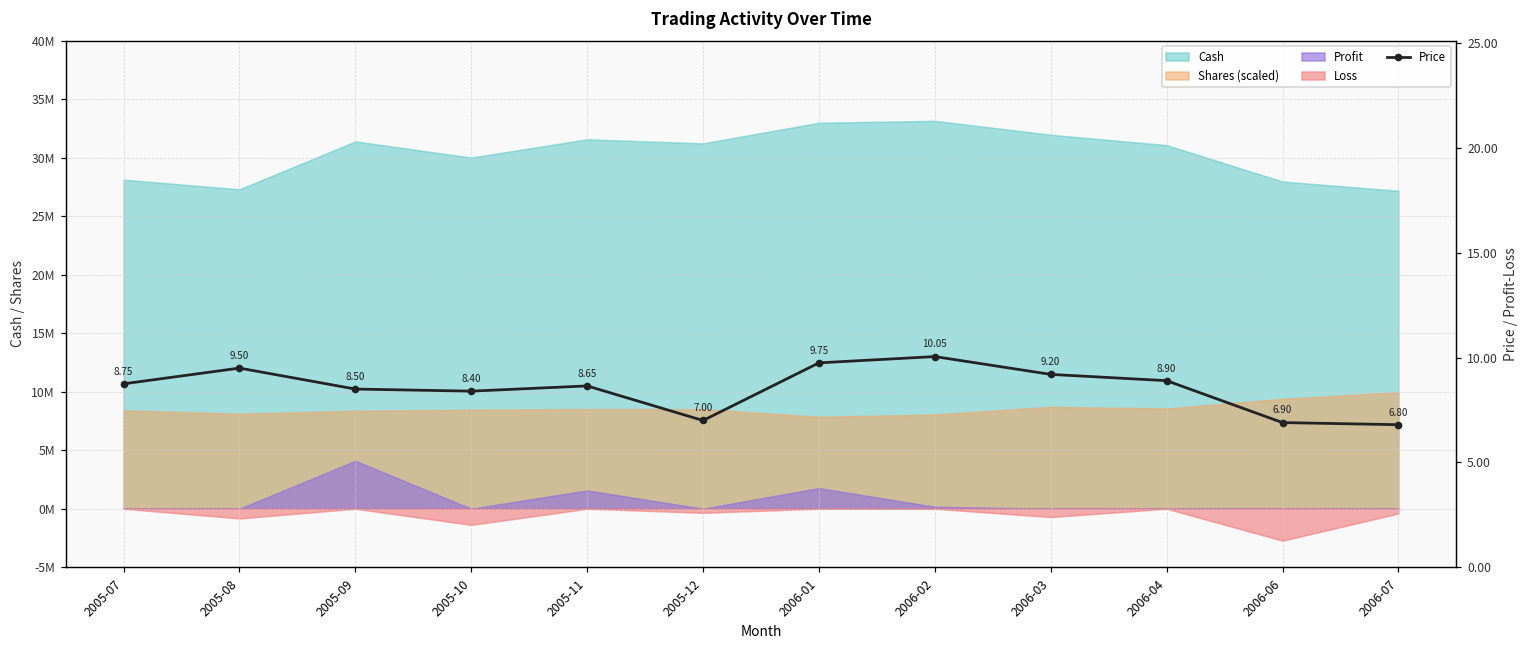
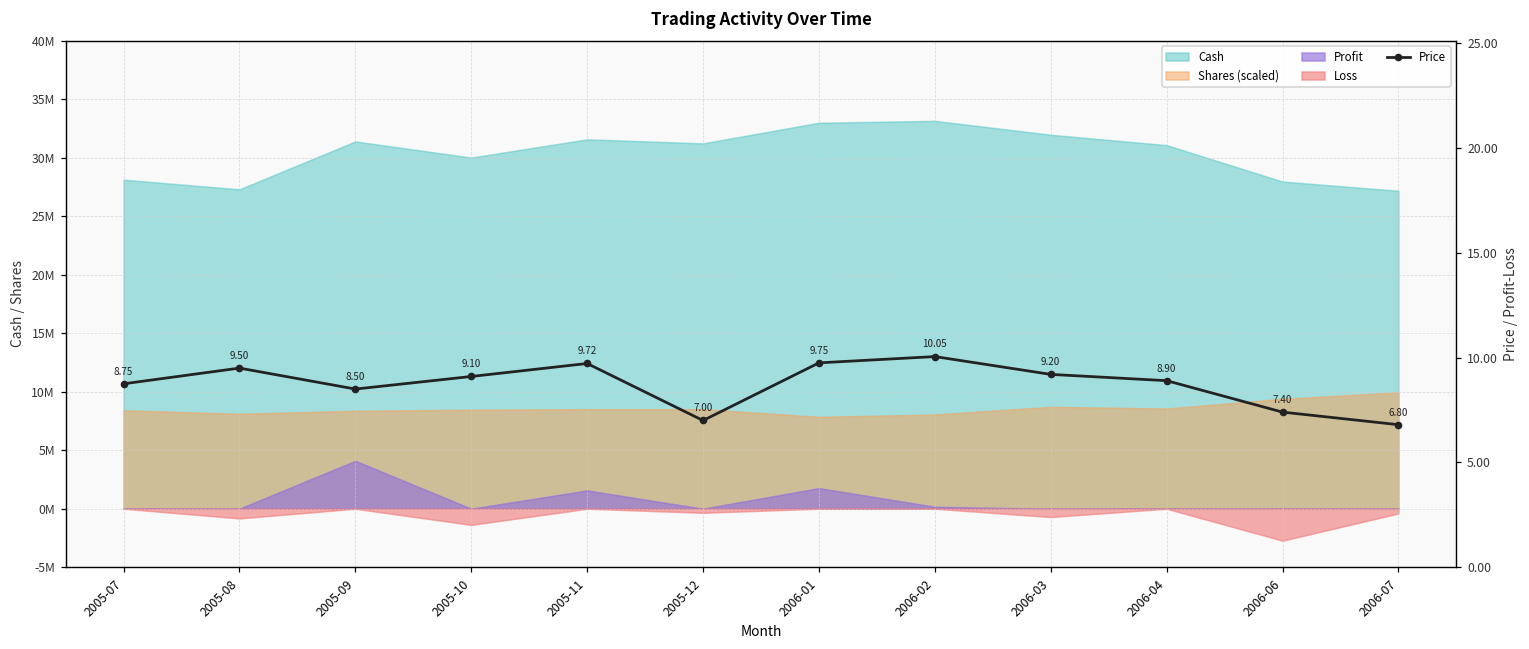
Price, 2005-10: 8.40 -> 9.10
Price, 2005-11: 8.65 -> 9.72
Price, 2006-06: 6.90 -> 7.40
